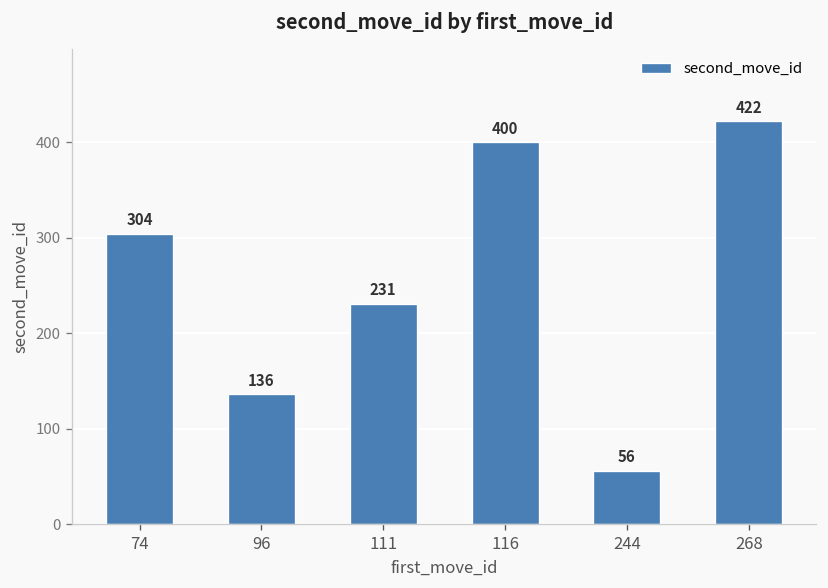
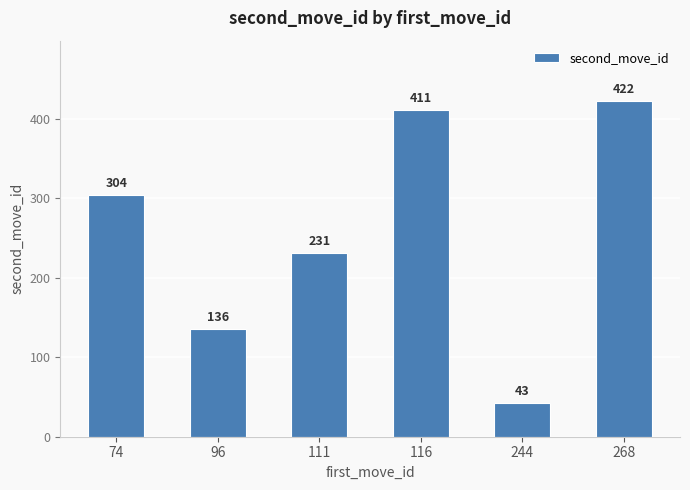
116: 400 -> 411
244: 56 -> 43
